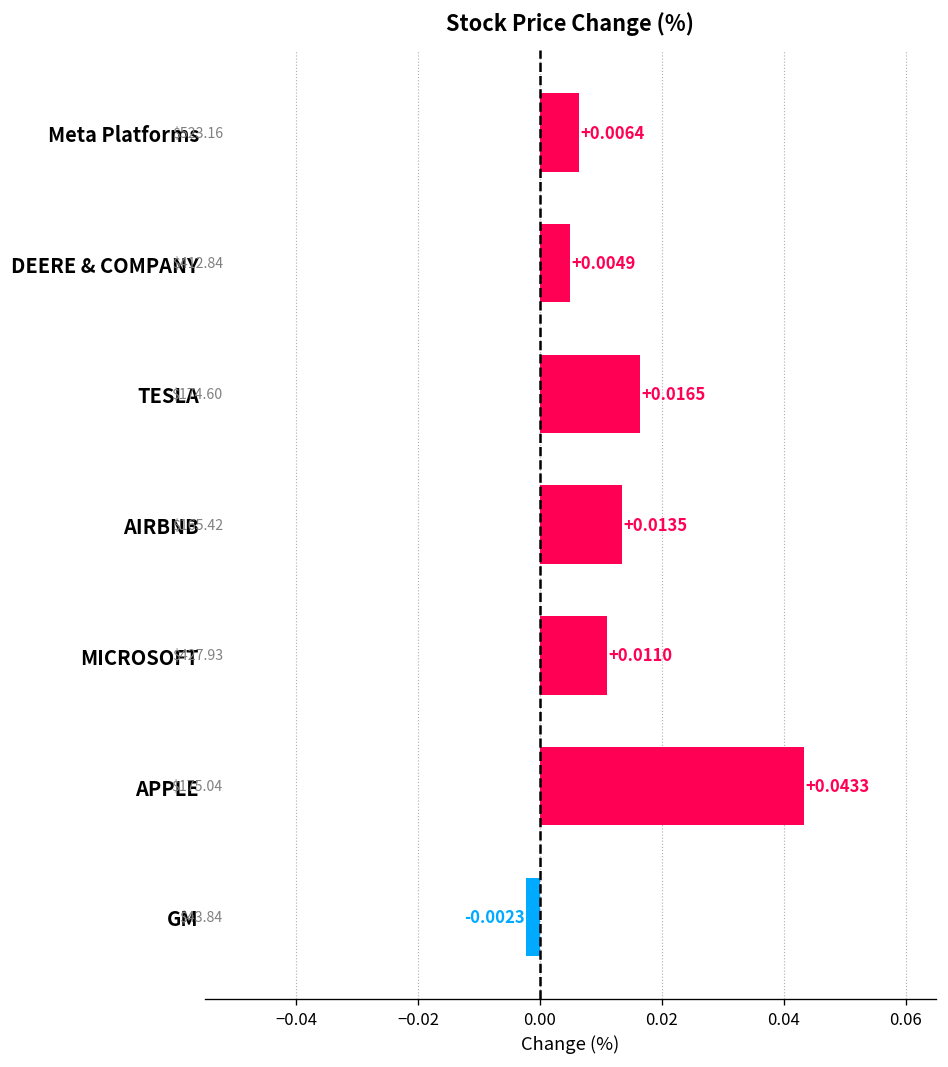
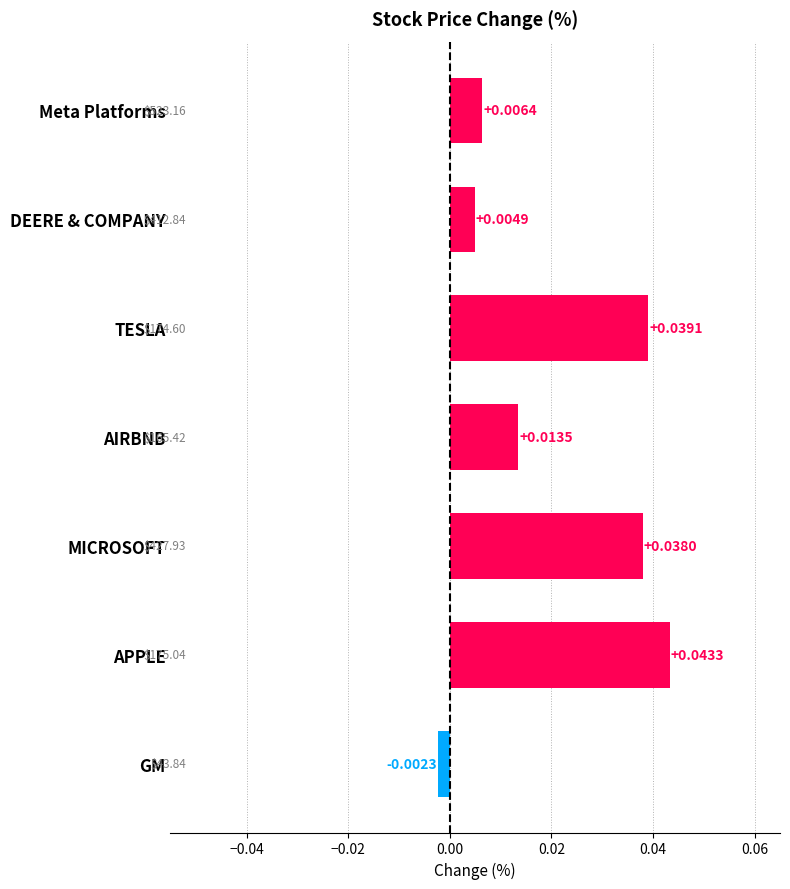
TESLA: +0.0165 -> +0.0391
MICROSOFT: +0.0110 -> +0.0380
